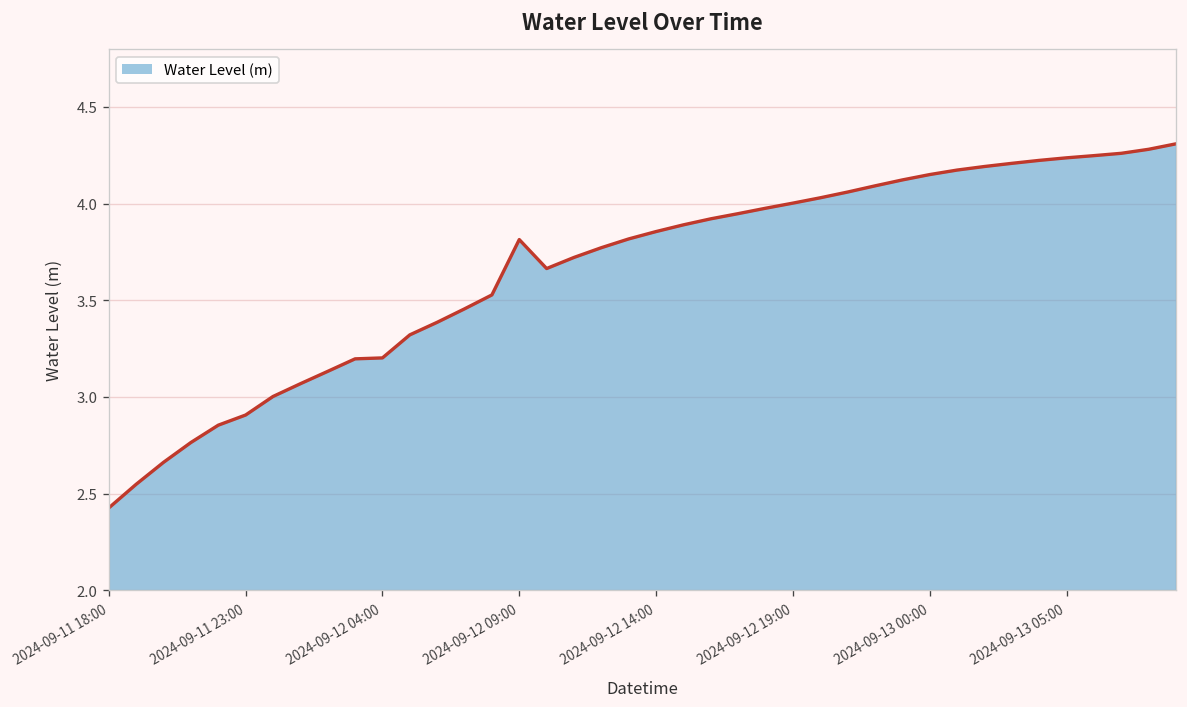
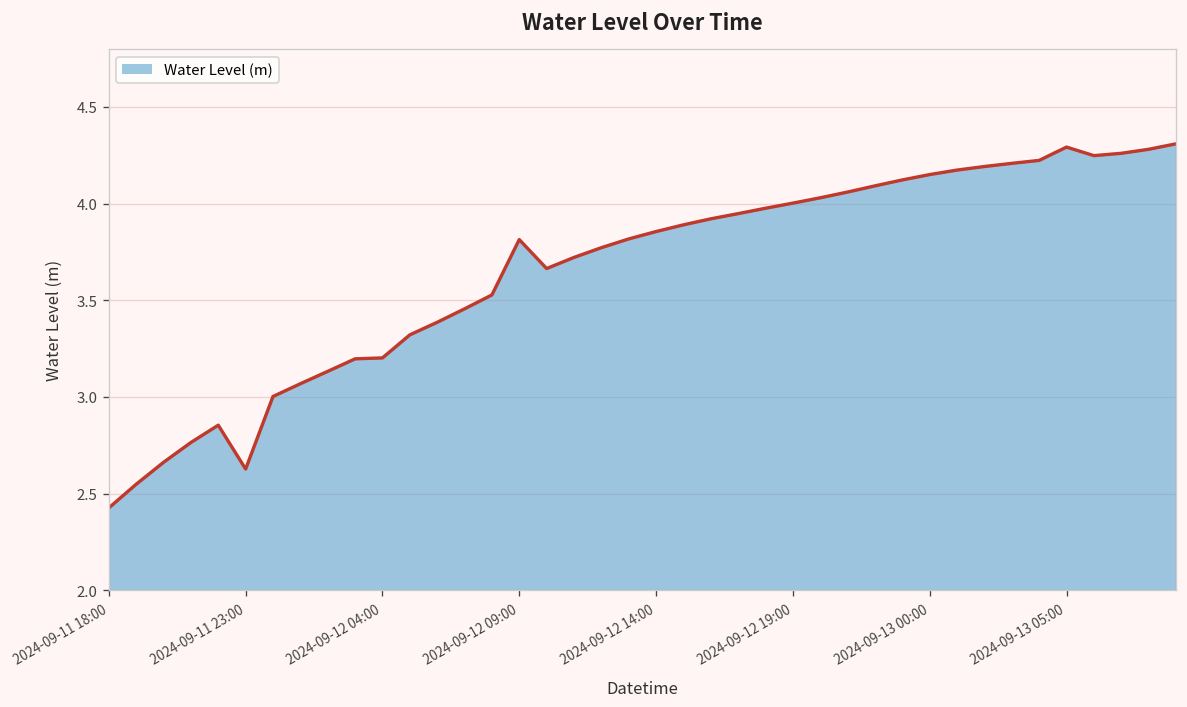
2024-09-11 23:00: 2.91 -> 2.63
2024-09-13 05:00: 4.24 -> 4.29
